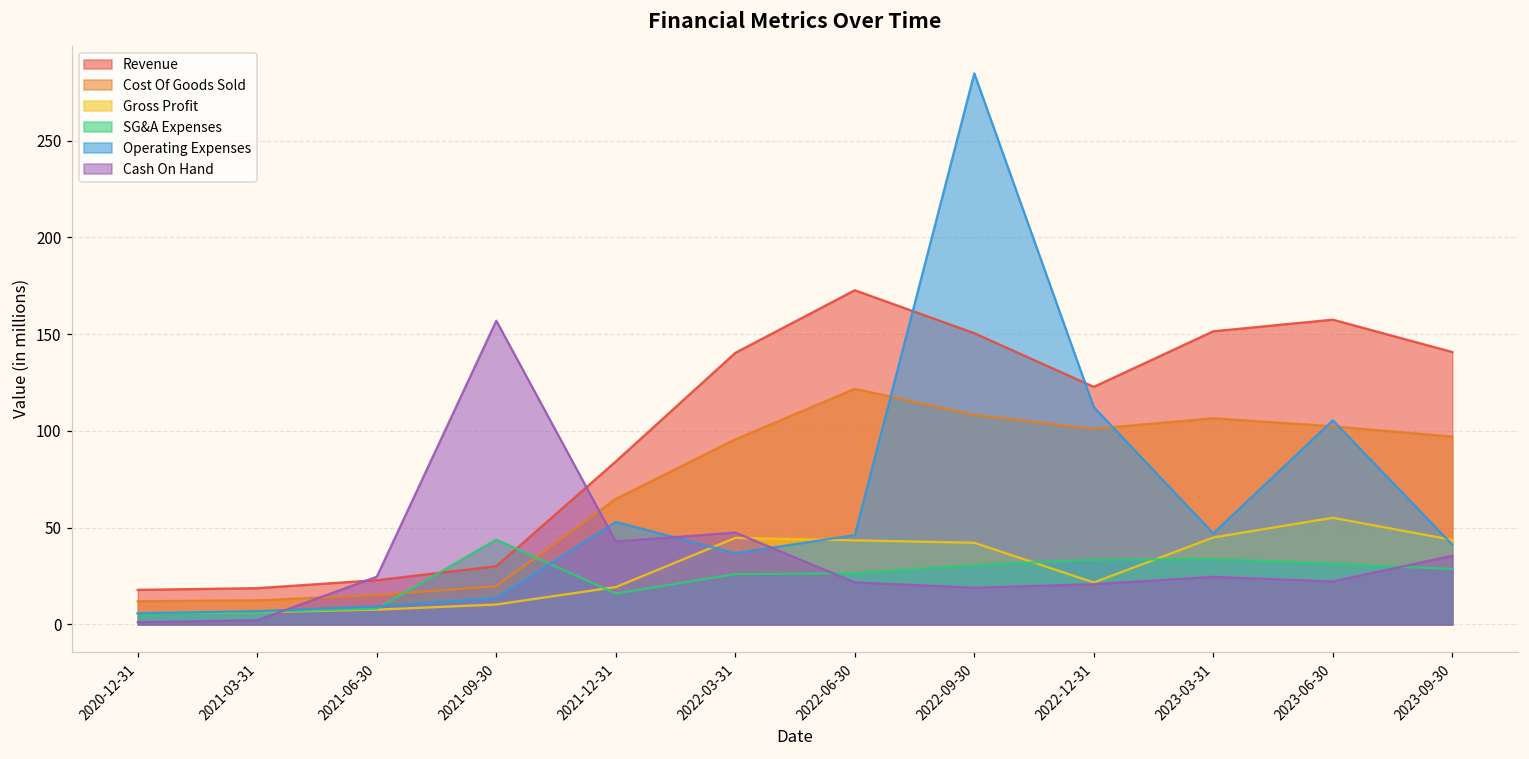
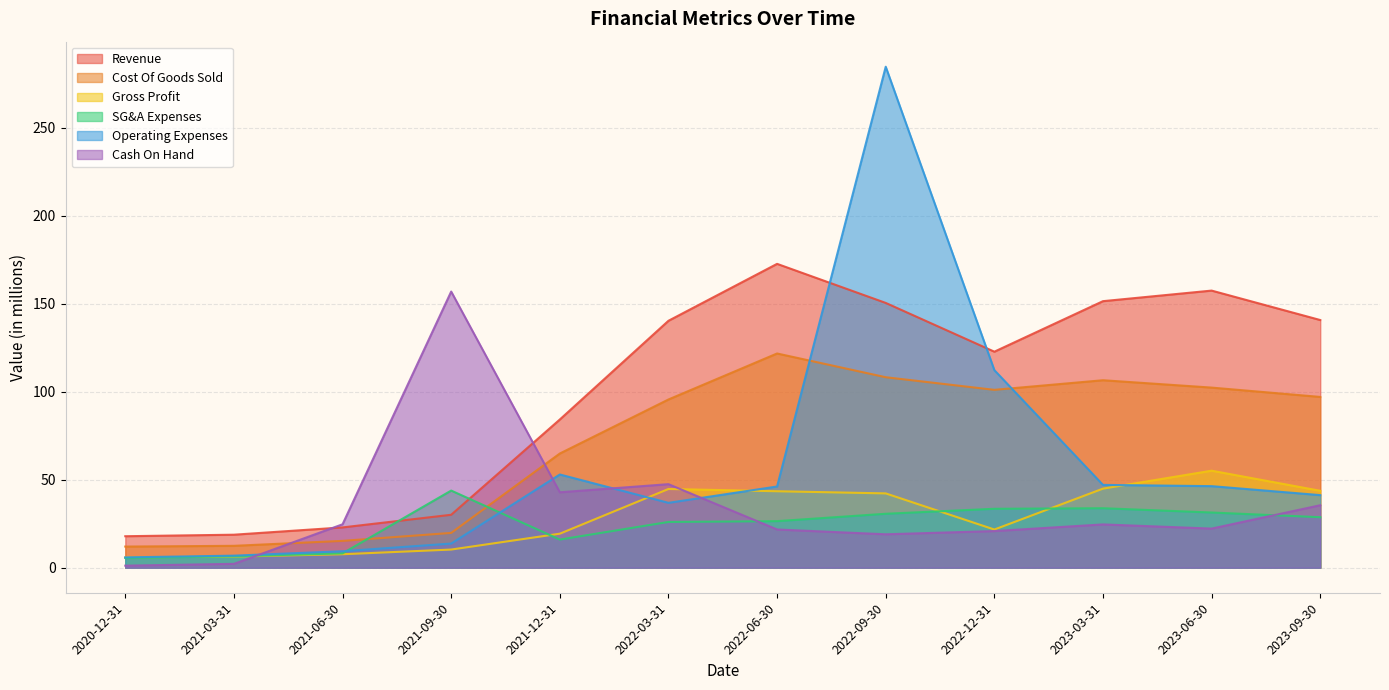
Operating Expenses, 2023-06-30: 105 -> 46
